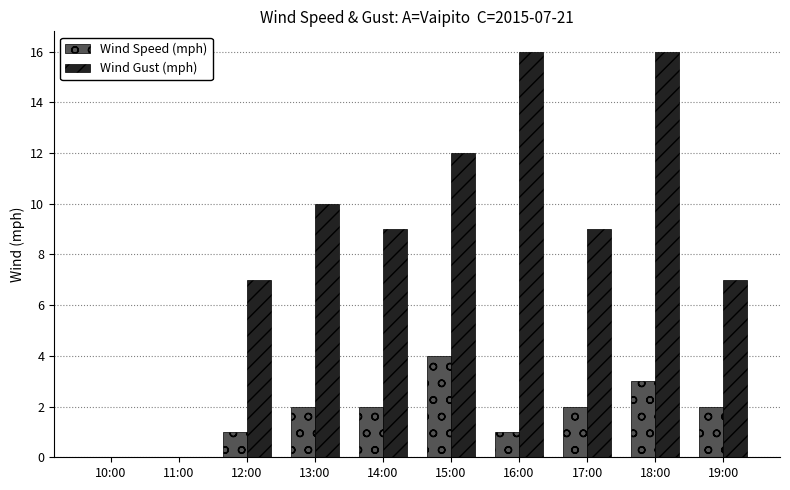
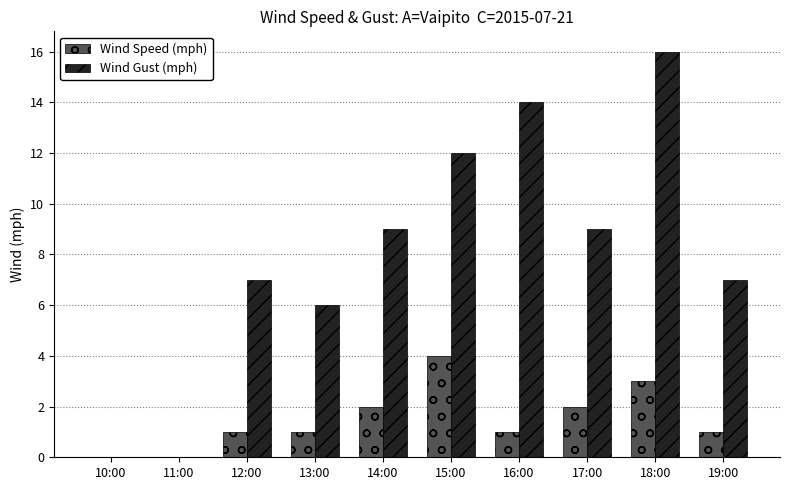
Wind Speed (mph), 13:00: 2 -> 1
Wind Gust (mph), 13:00: 10 -> 6
Wind Gust (mph), 16:00: 16 -> 14
Wind Speed (mph), 19:00: 2 -> 1
